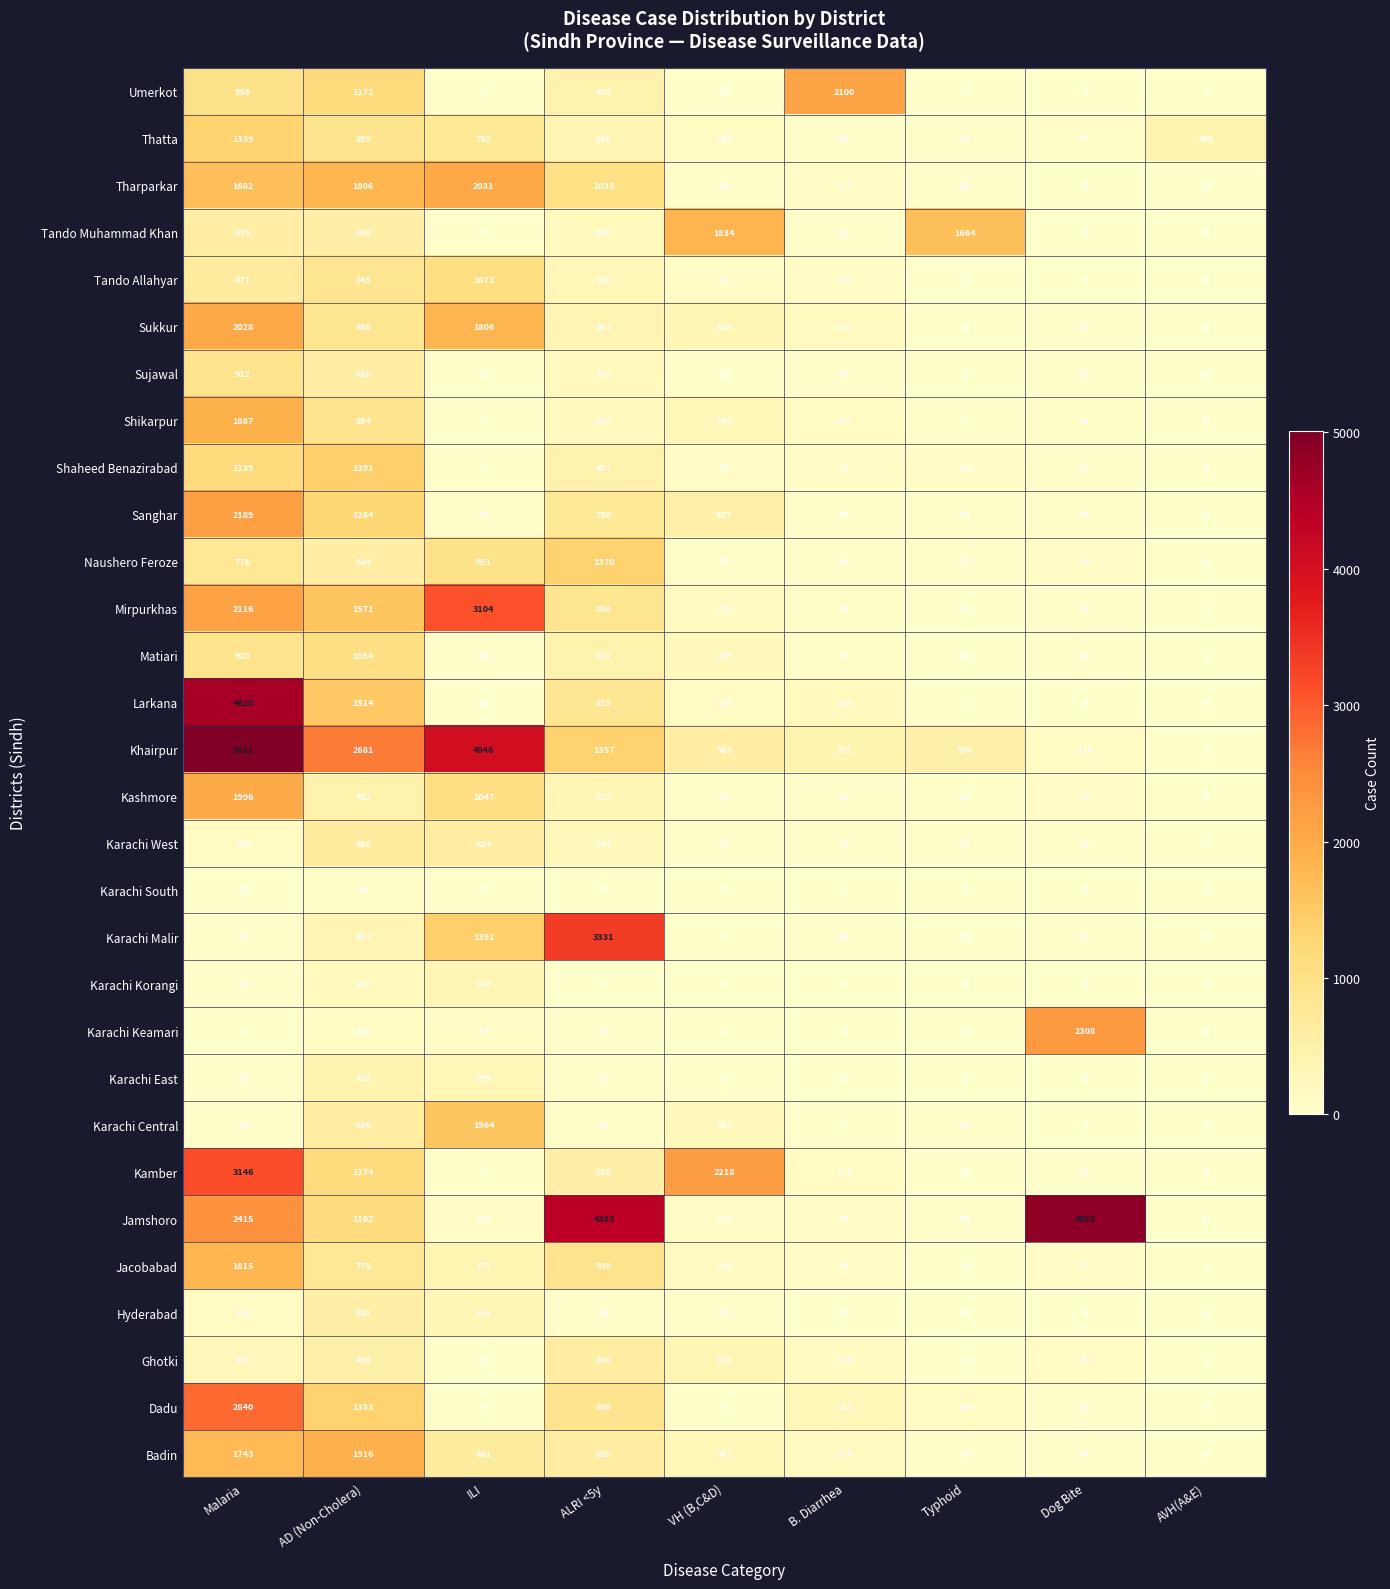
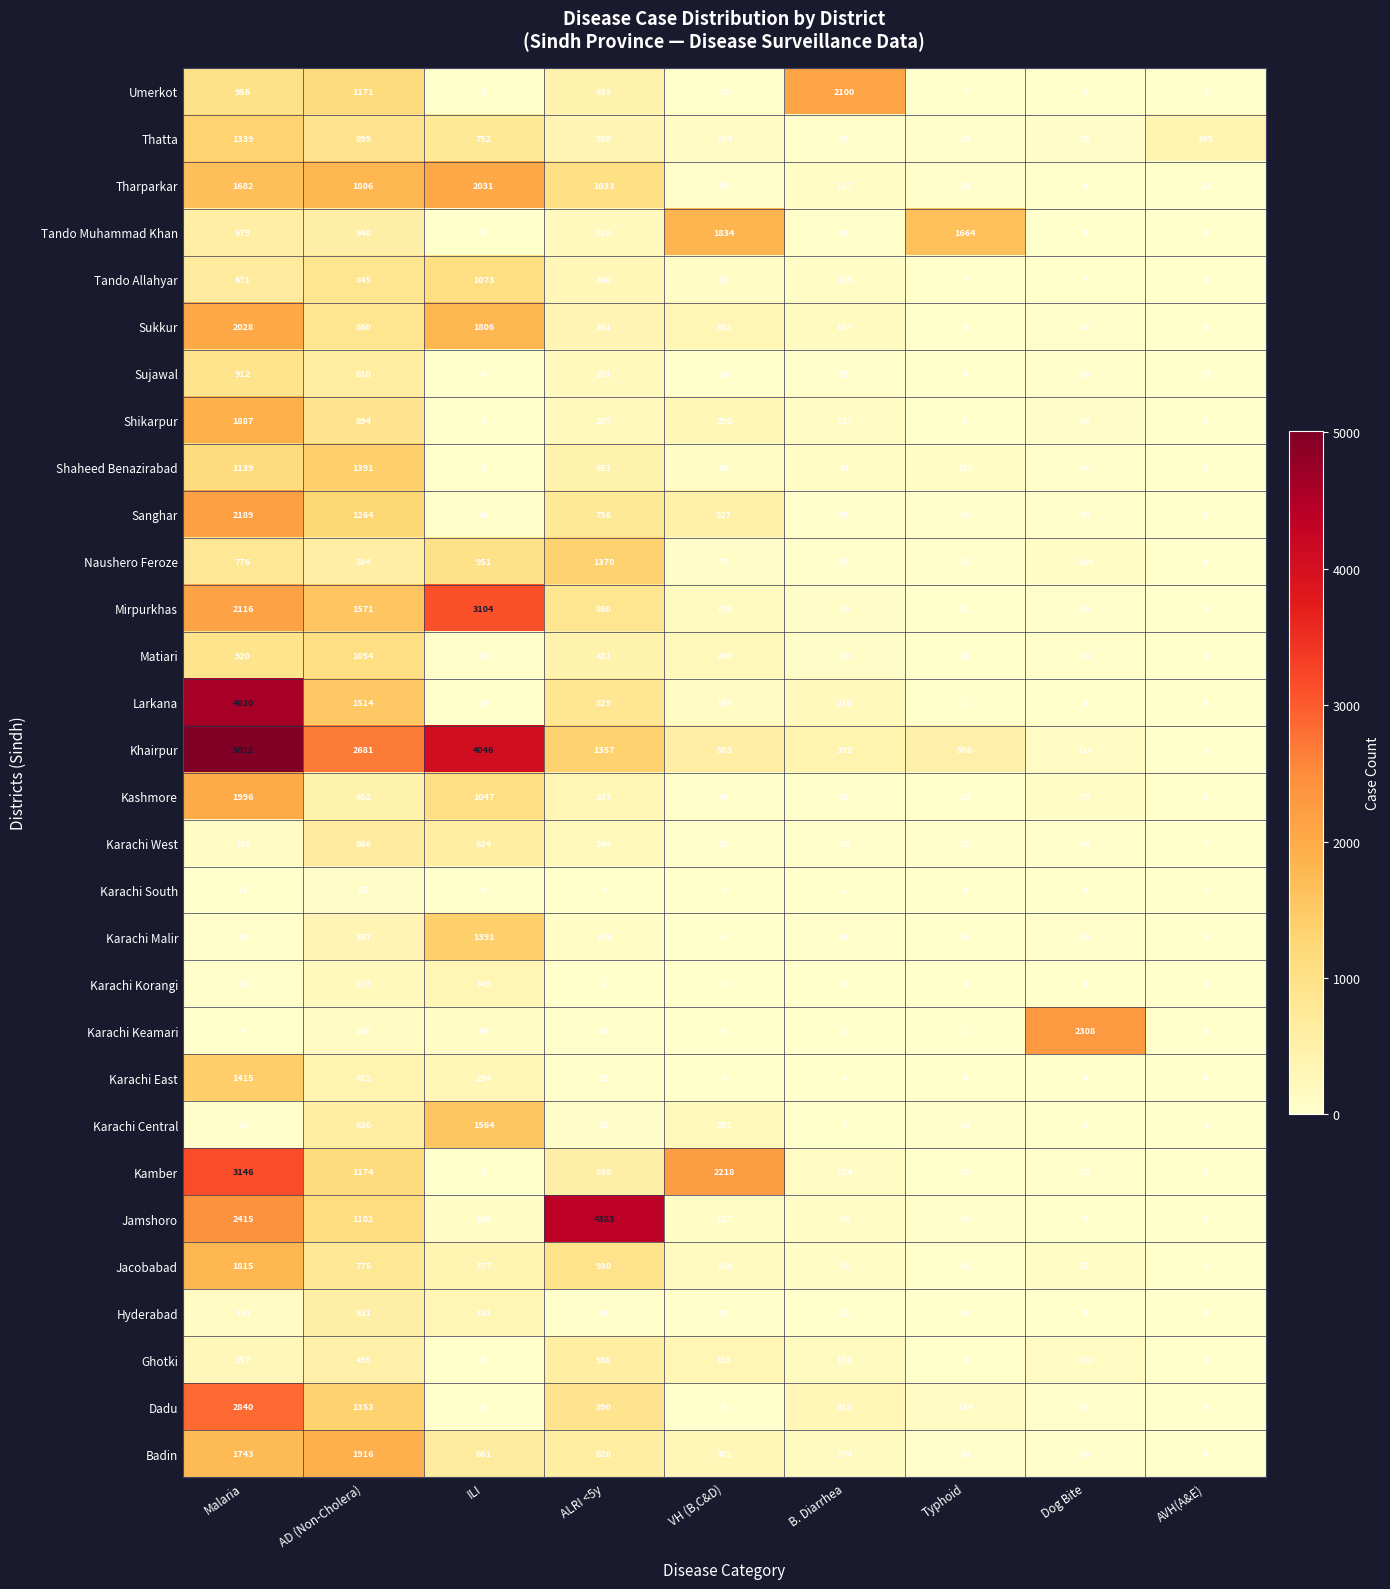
Karachi Malir, ALRI <5y: 3331 -> 108
Karachi East, Malaria: 52 -> 1415
Jamshoro, Dog Bite: 4855 -> 9
